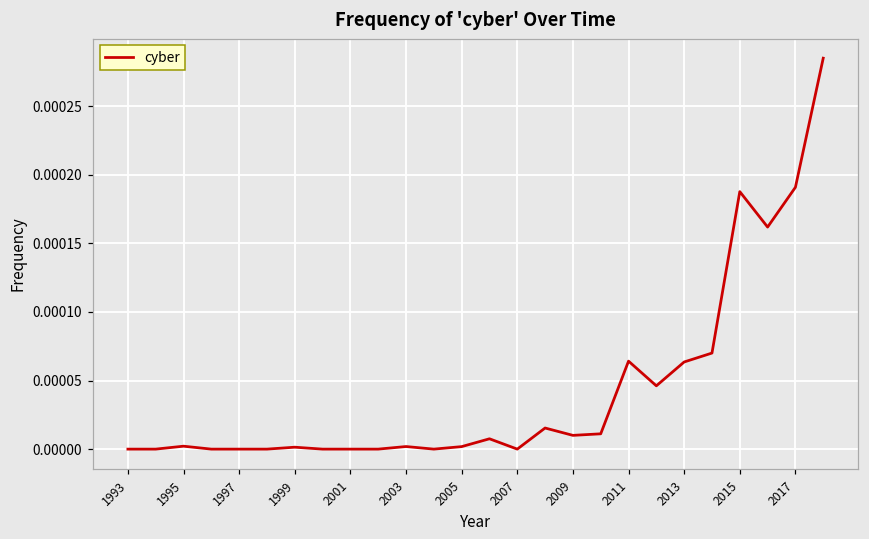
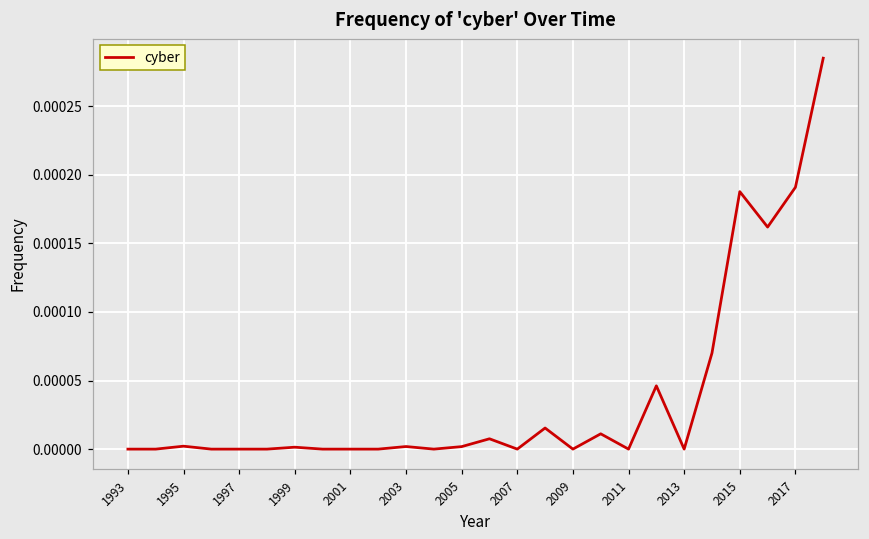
2009: 0.00001 -> 0.00000
2011: 0.0001 -> 0.0000
2013: 0.0001 -> 0.0000
